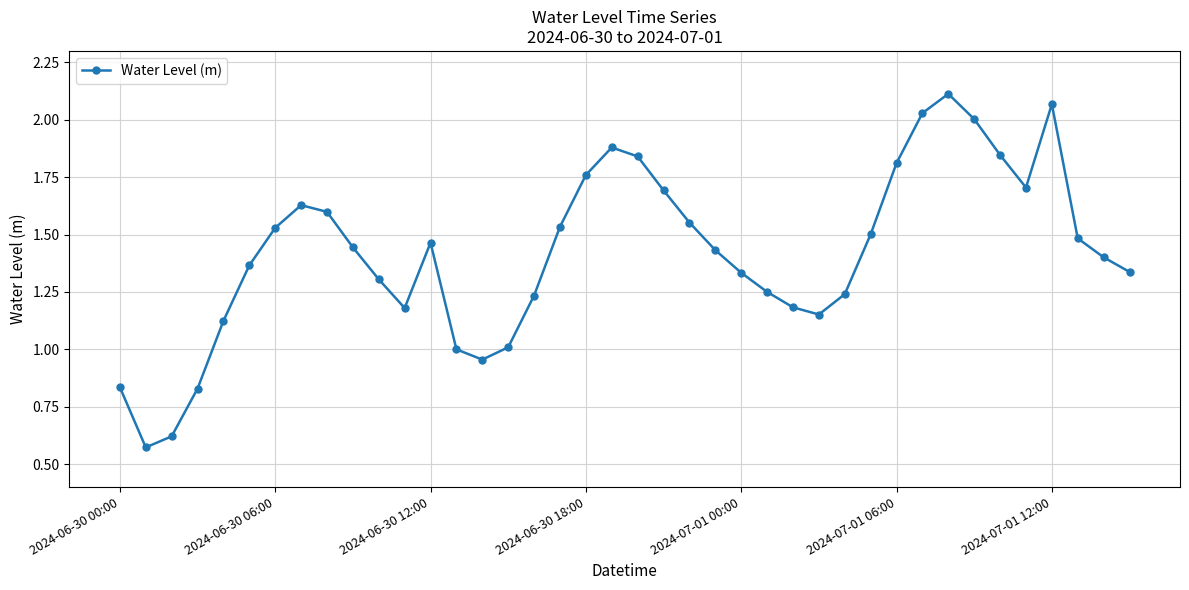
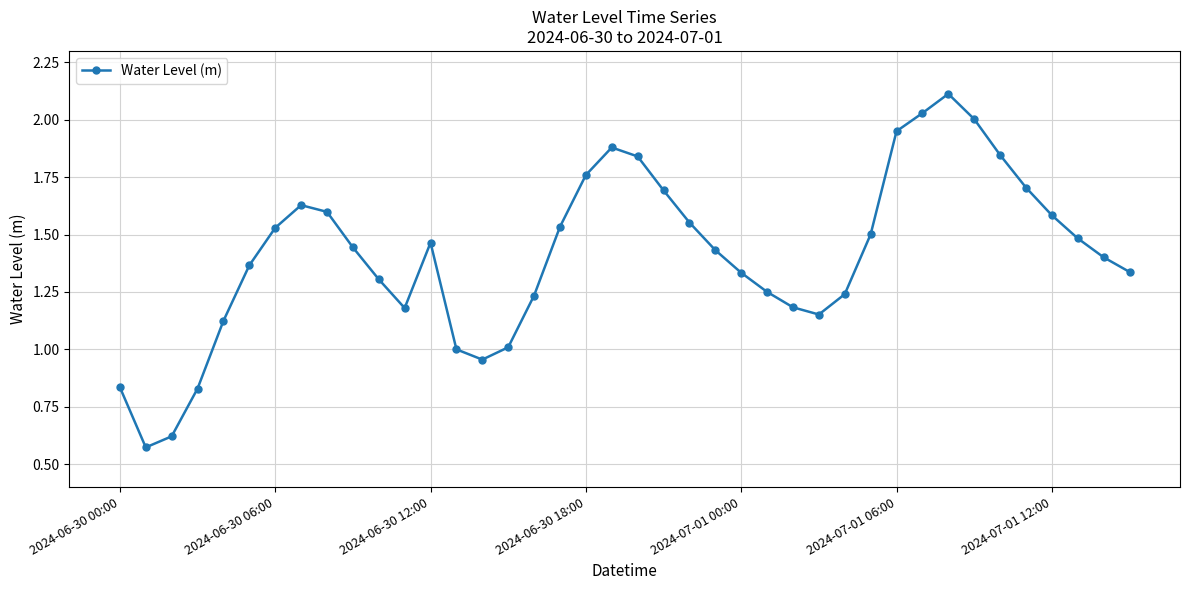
2024-07-01 06:00: 1.81 -> 1.95
2024-07-01 12:00: 2.07 -> 1.58
